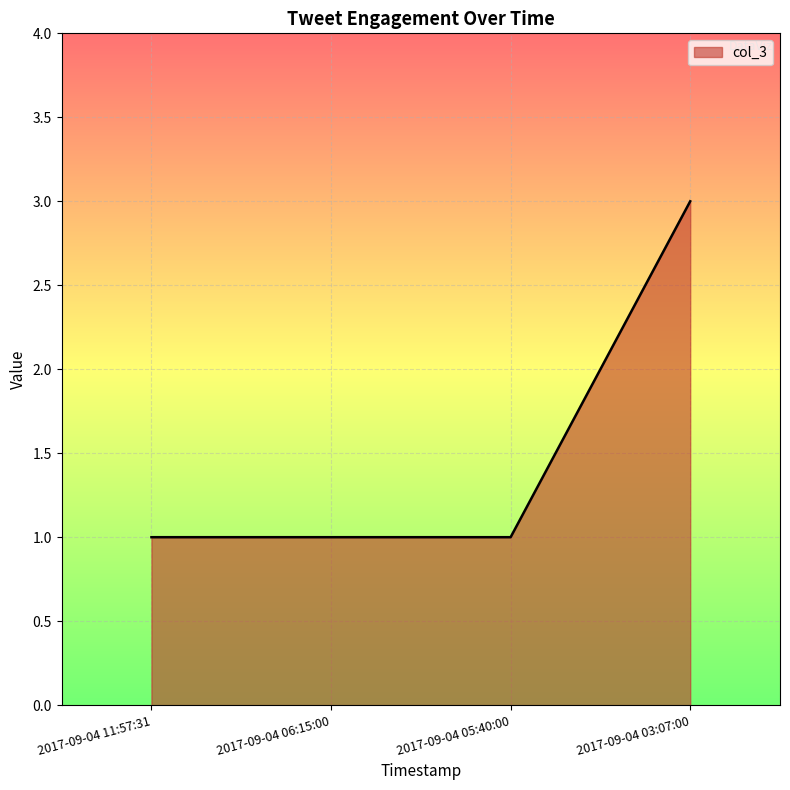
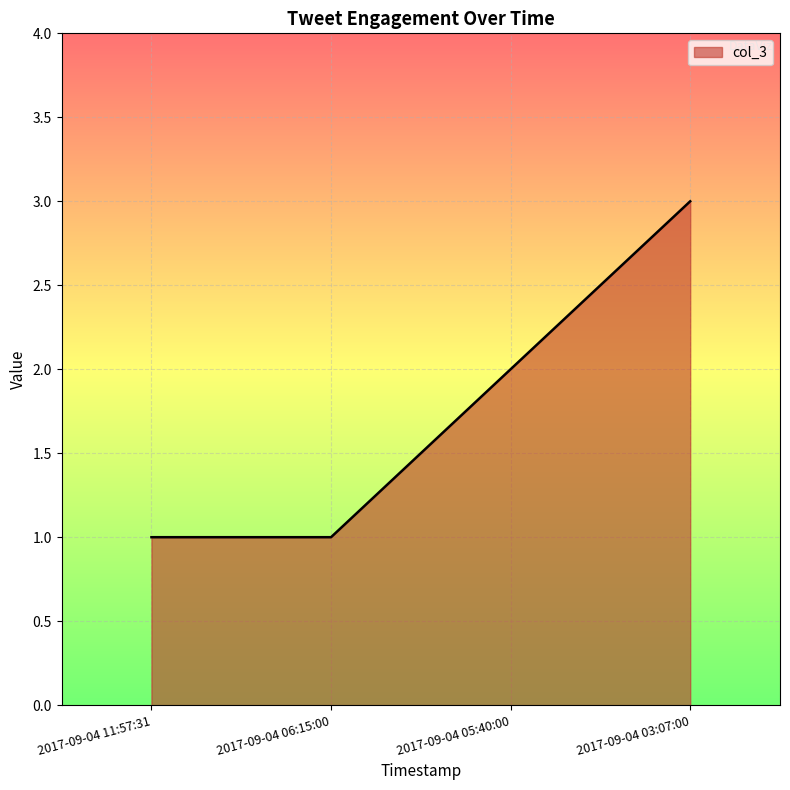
2017-09-04 05:40:00: 1 -> 2
